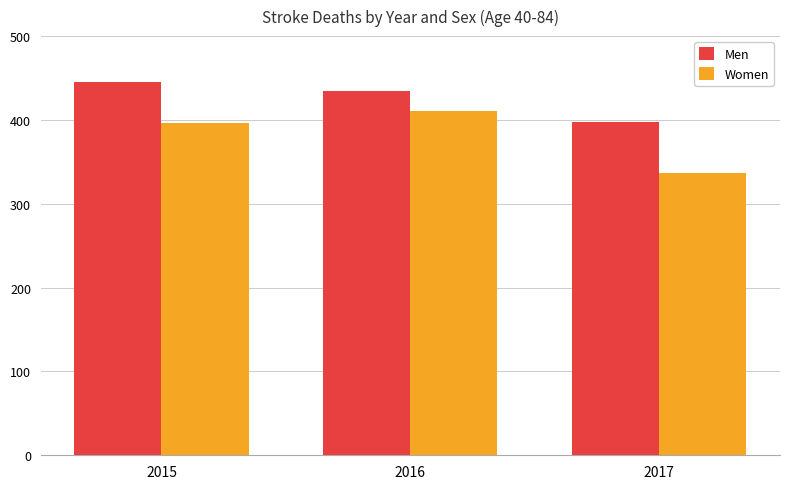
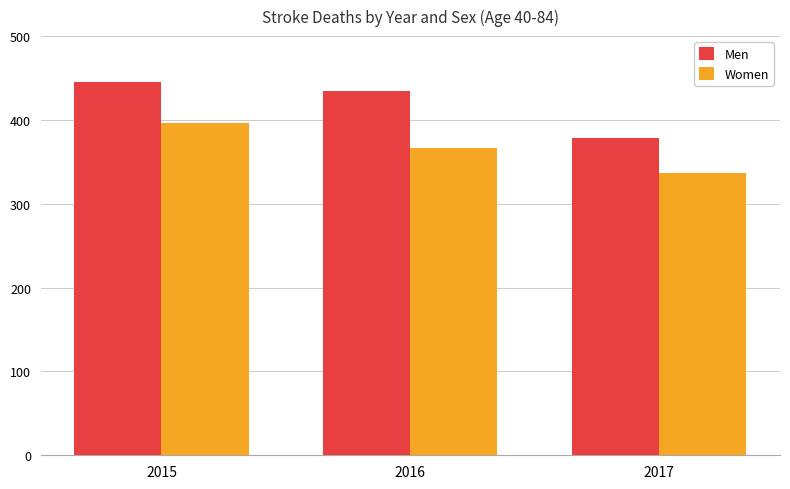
Women, 2016: 410 -> 370
Men, 2017: 400 -> 380
